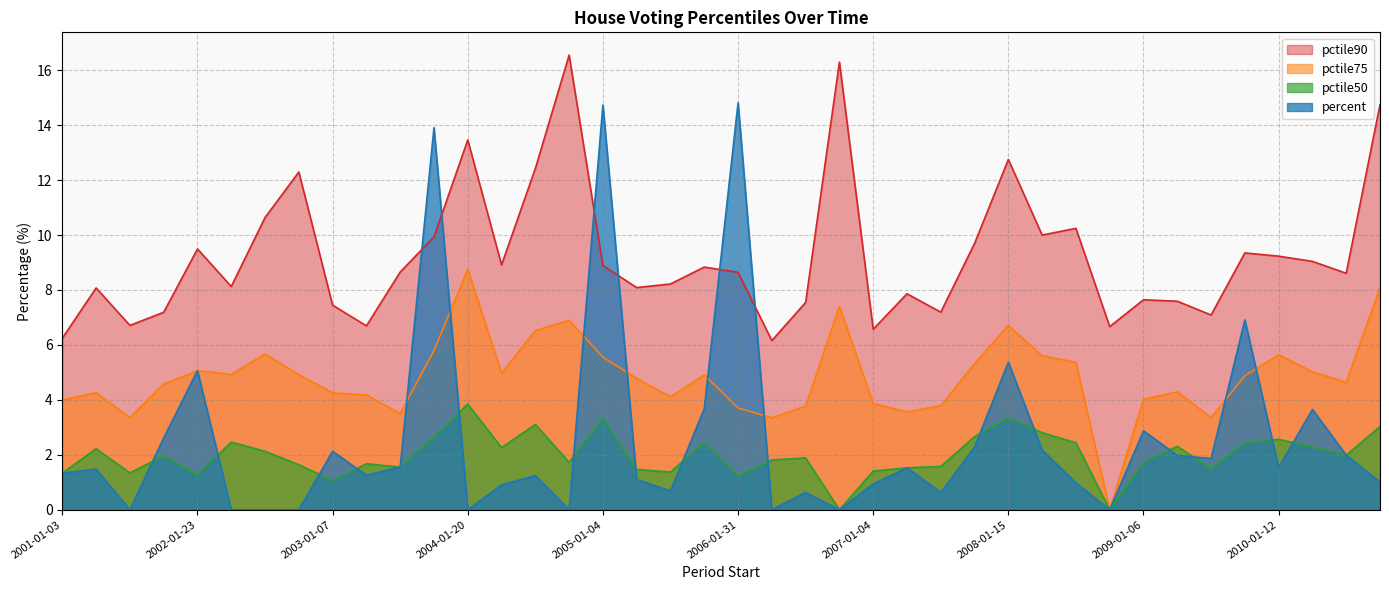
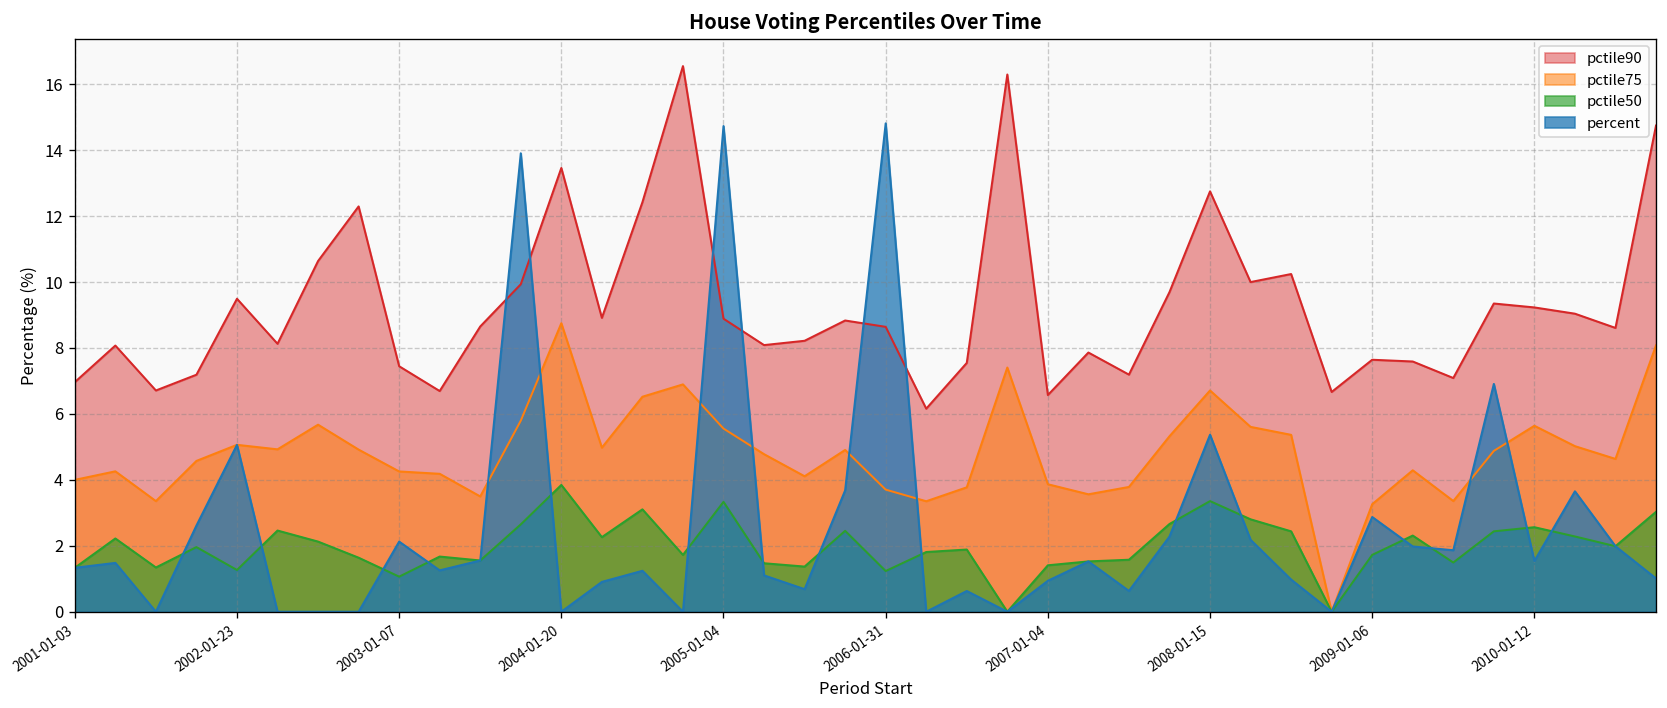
pctile90, 2001-01-03: 6.2 -> 7.0
pctile75, 2009-01-06: 4.0 -> 3.3
